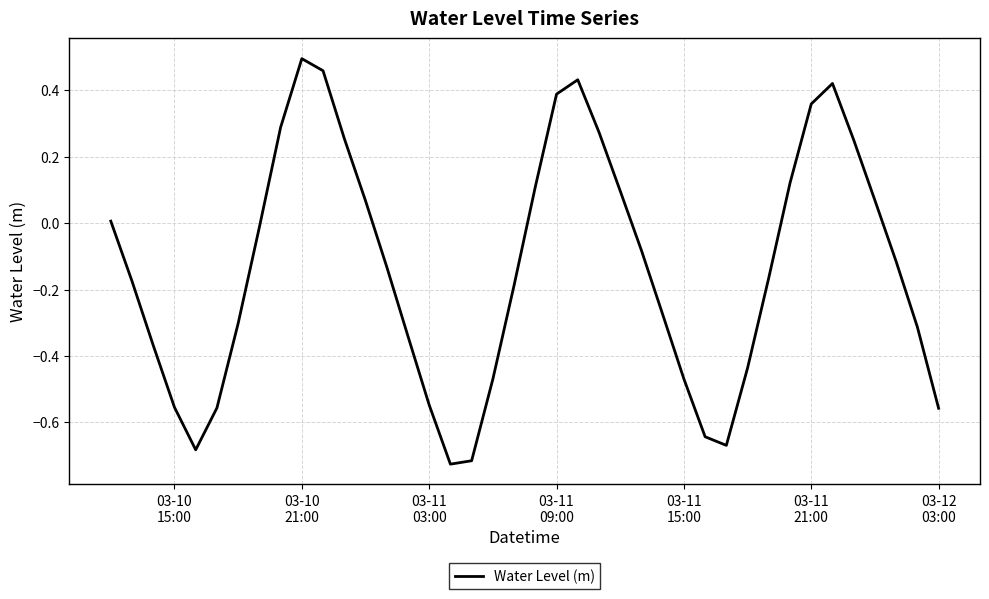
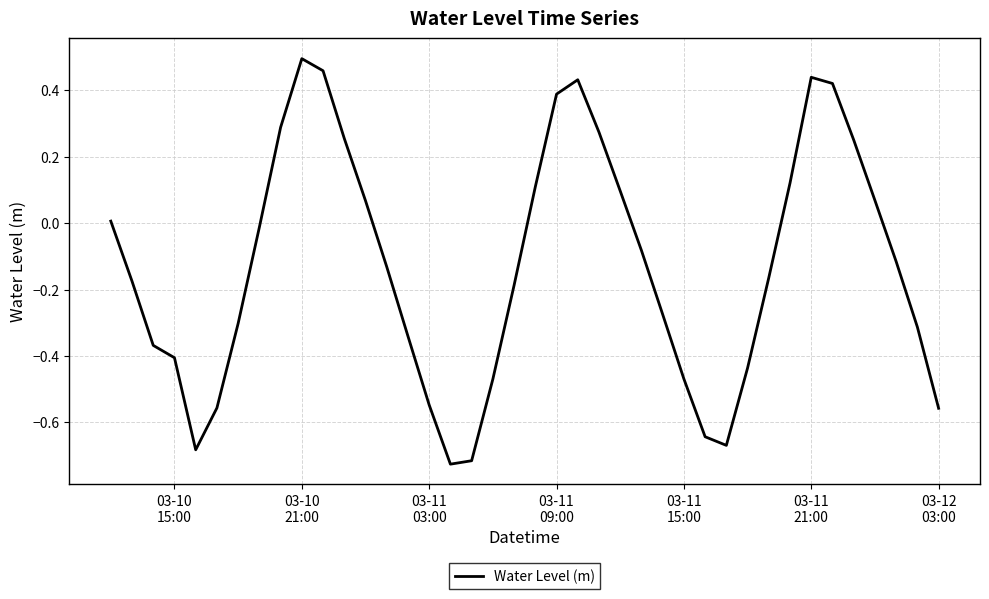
03-10 15:00: -0.55 -> -0.41
03-11 21:00: 0.36 -> 0.44
